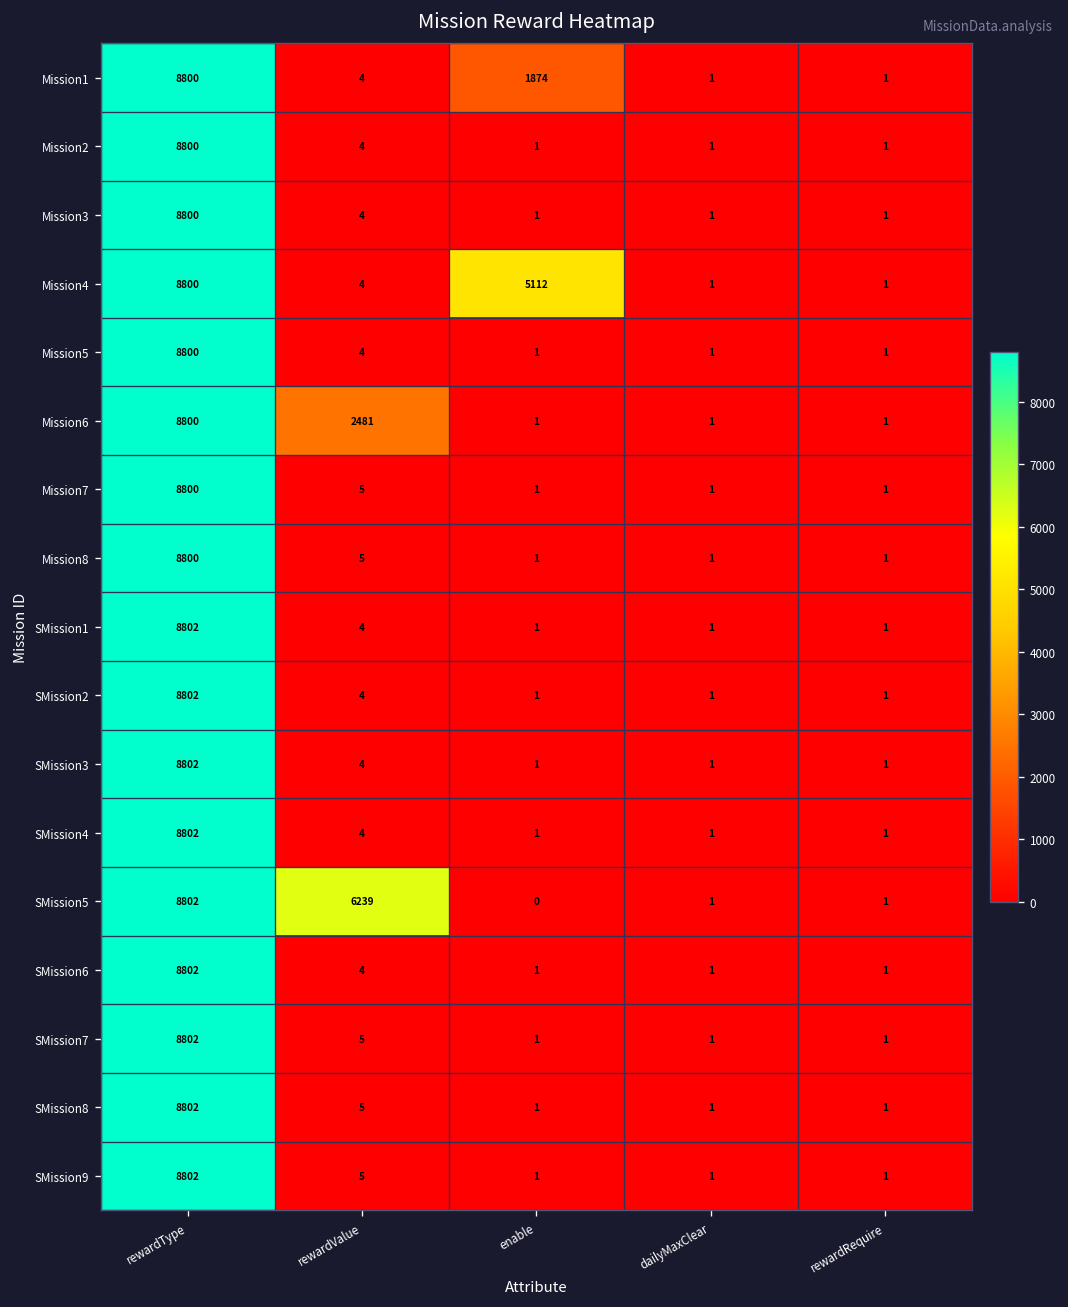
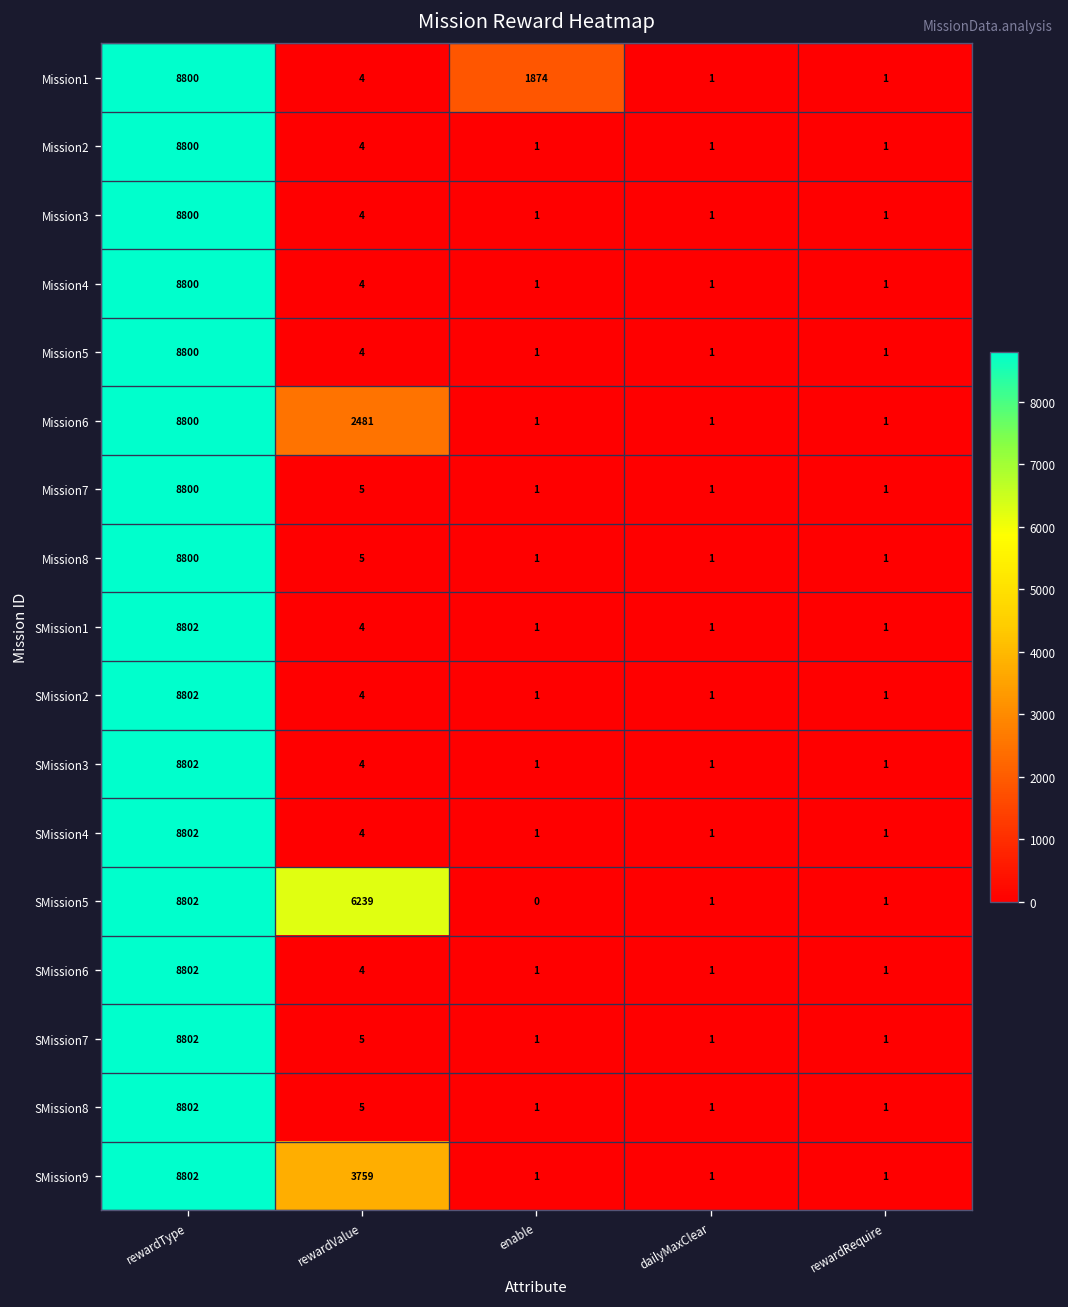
Mission4, enable: 5112 -> 1
SMission9, rewardValue: 5 -> 3759
